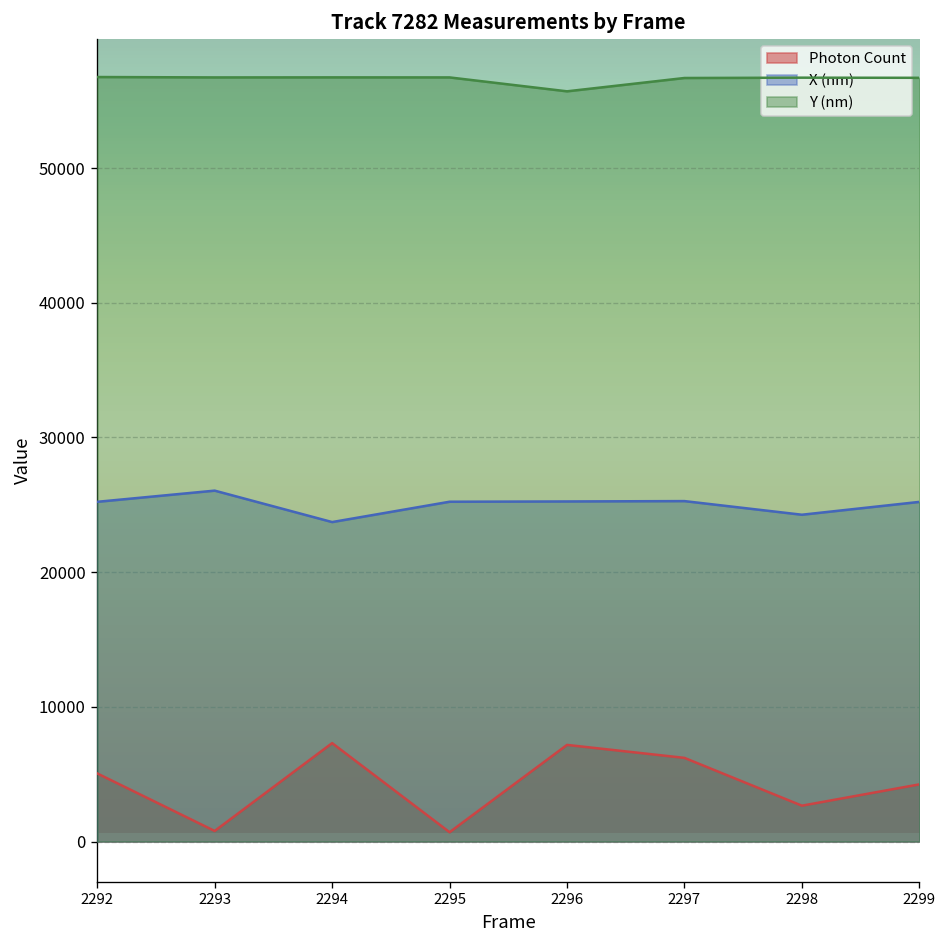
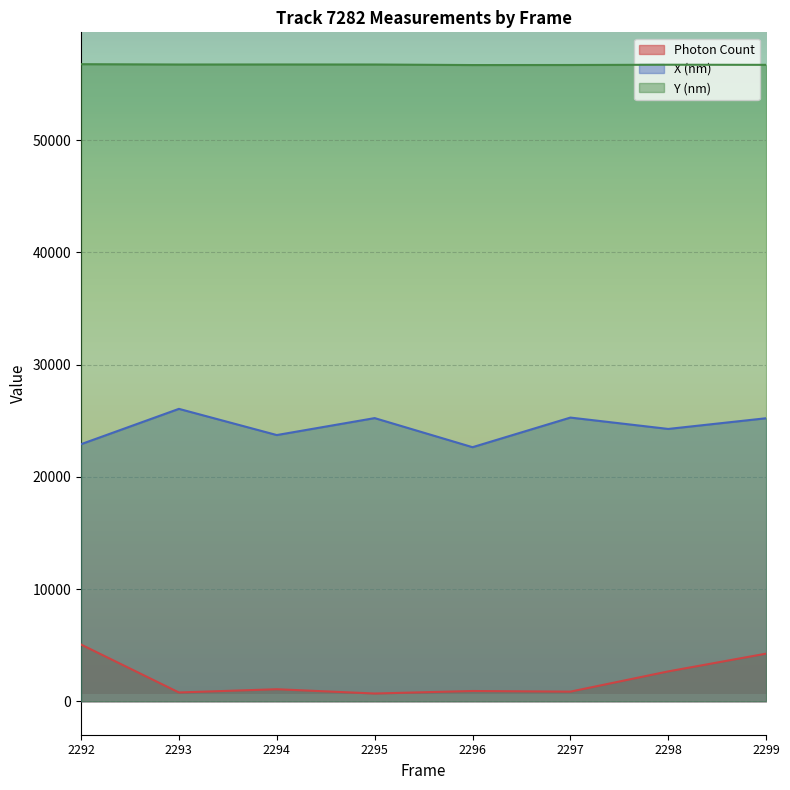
X (nm), 2292: 25200 -> 22900
Photon Count, 2294: 7300 -> 1100
Photon Count, 2296: 7200 -> 900
X (nm), 2296: 25200 -> 22600
Y (nm), 2296: 55700 -> 56700
Photon Count, 2297: 6200 -> 900
